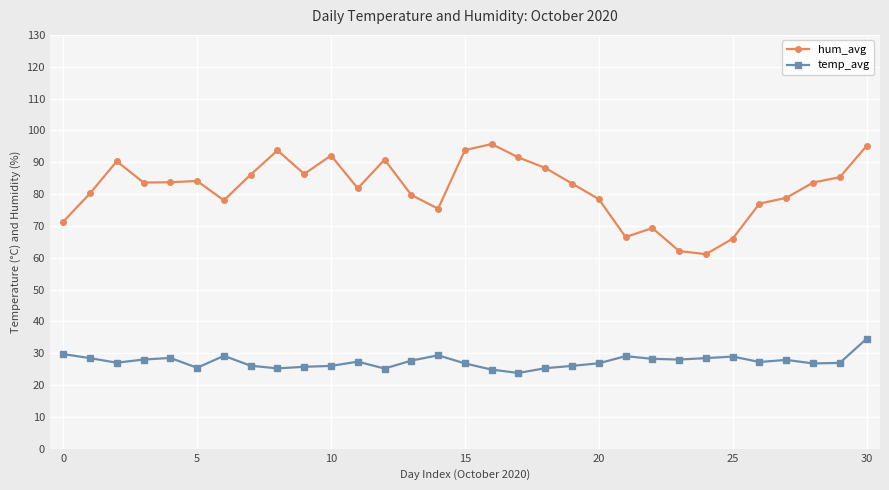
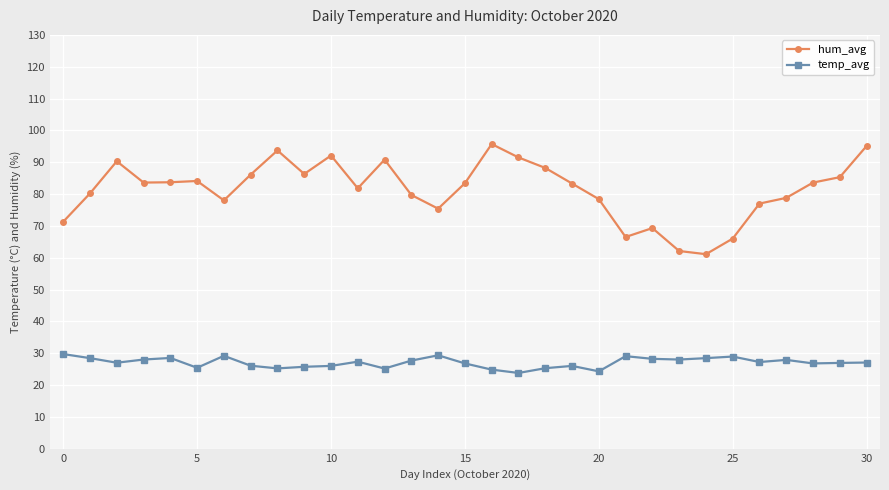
hum_avg, 15: 94 -> 83
temp_avg, 20: 27 -> 24
temp_avg, 30: 35 -> 27
